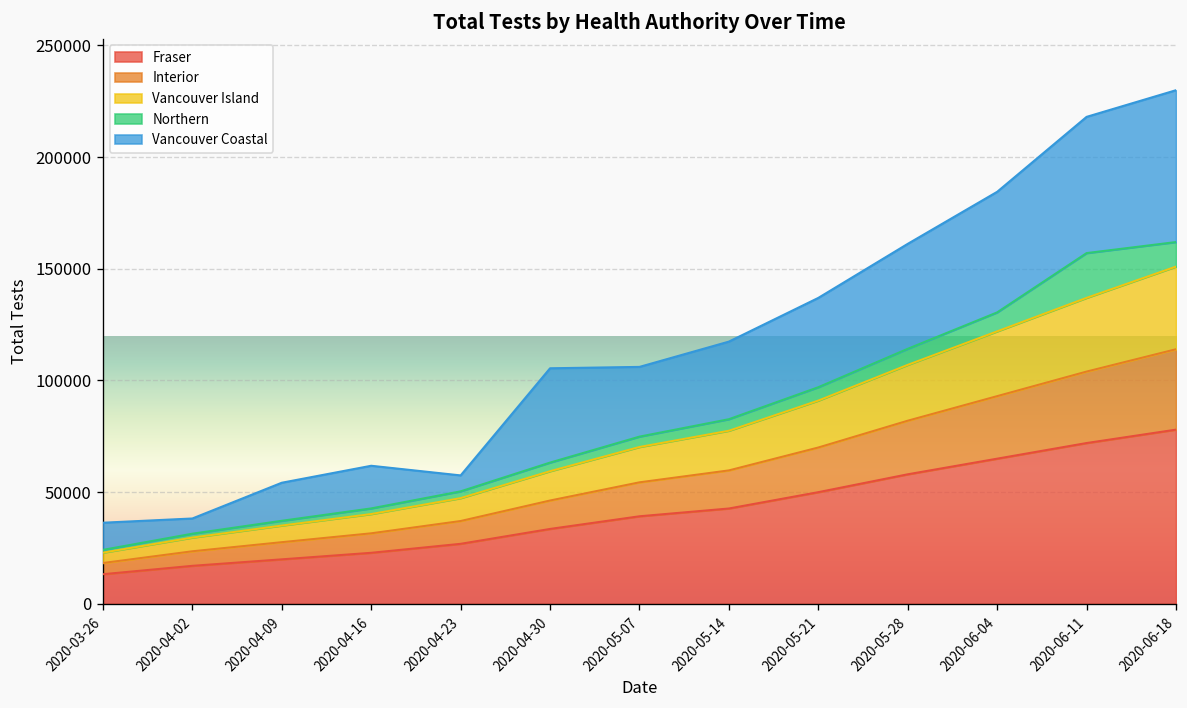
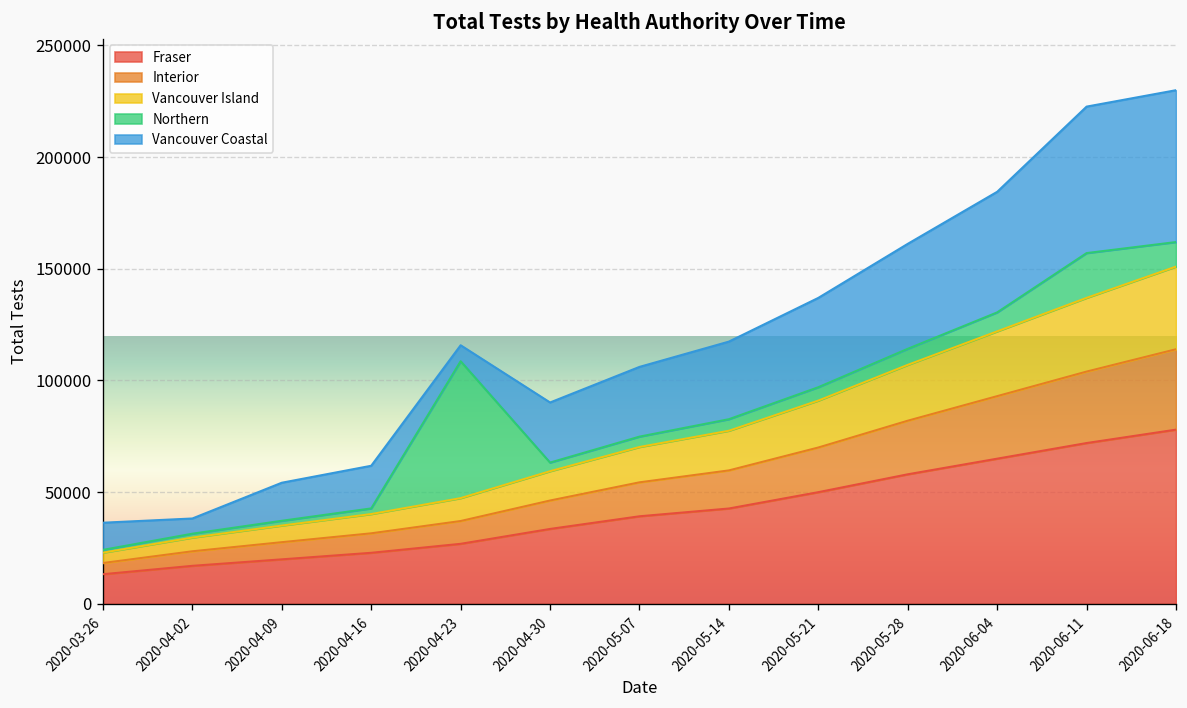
Northern, 2020-04-23: 3000 -> 61000
Vancouver Coastal, 2020-04-30: 42000 -> 27000
Vancouver Coastal, 2020-06-11: 61000 -> 66000
